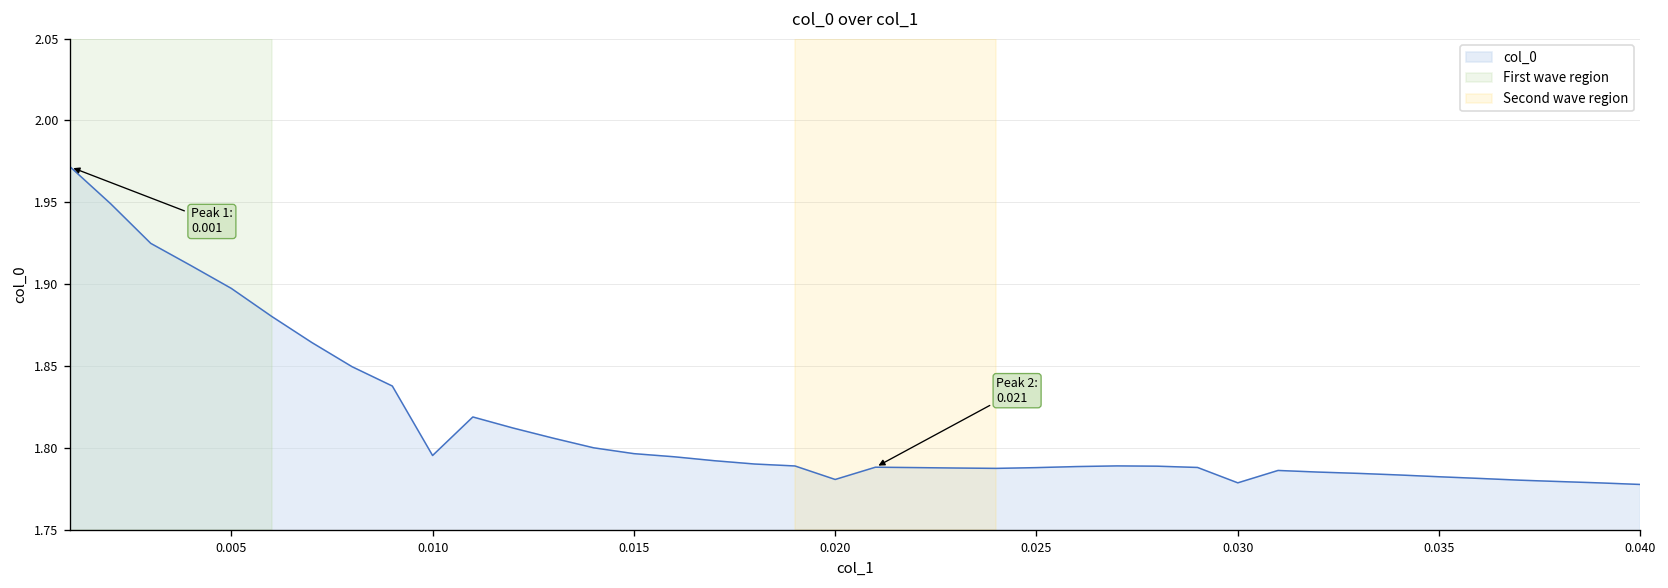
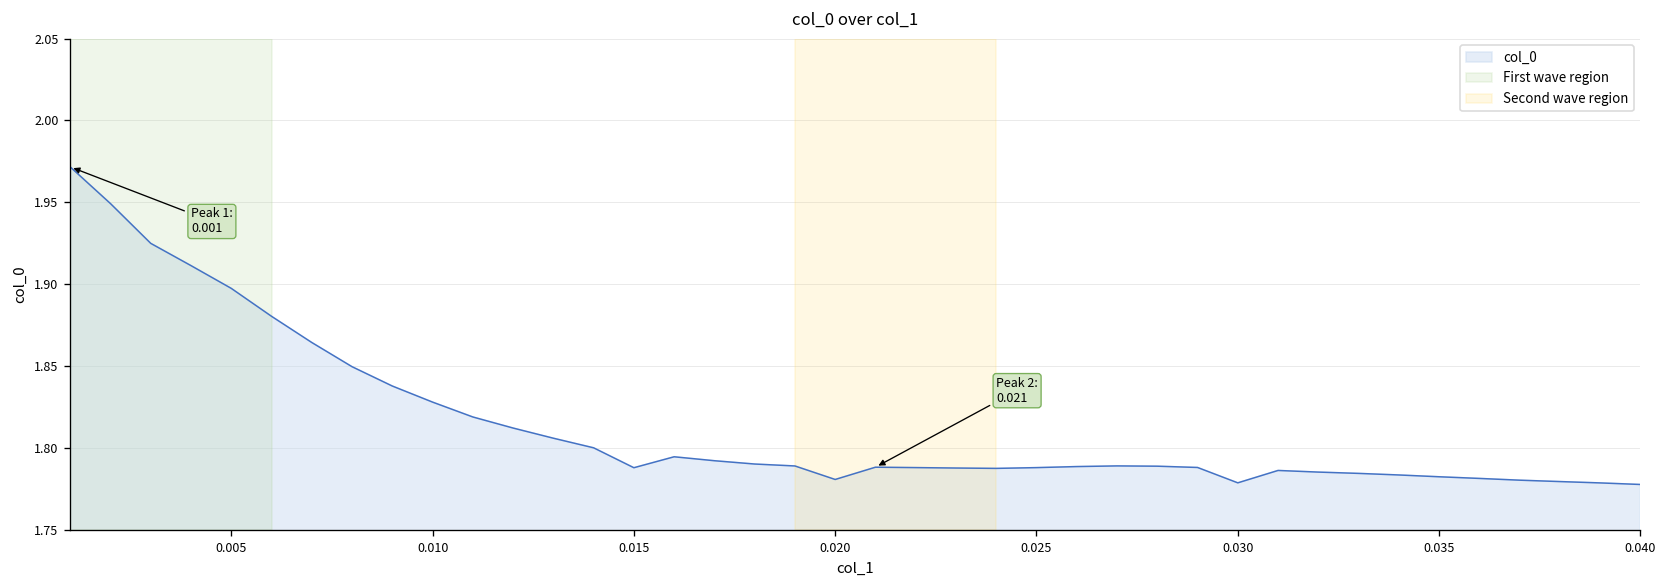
0.010: 1.796 -> 1.828
0.015: 1.797 -> 1.788
